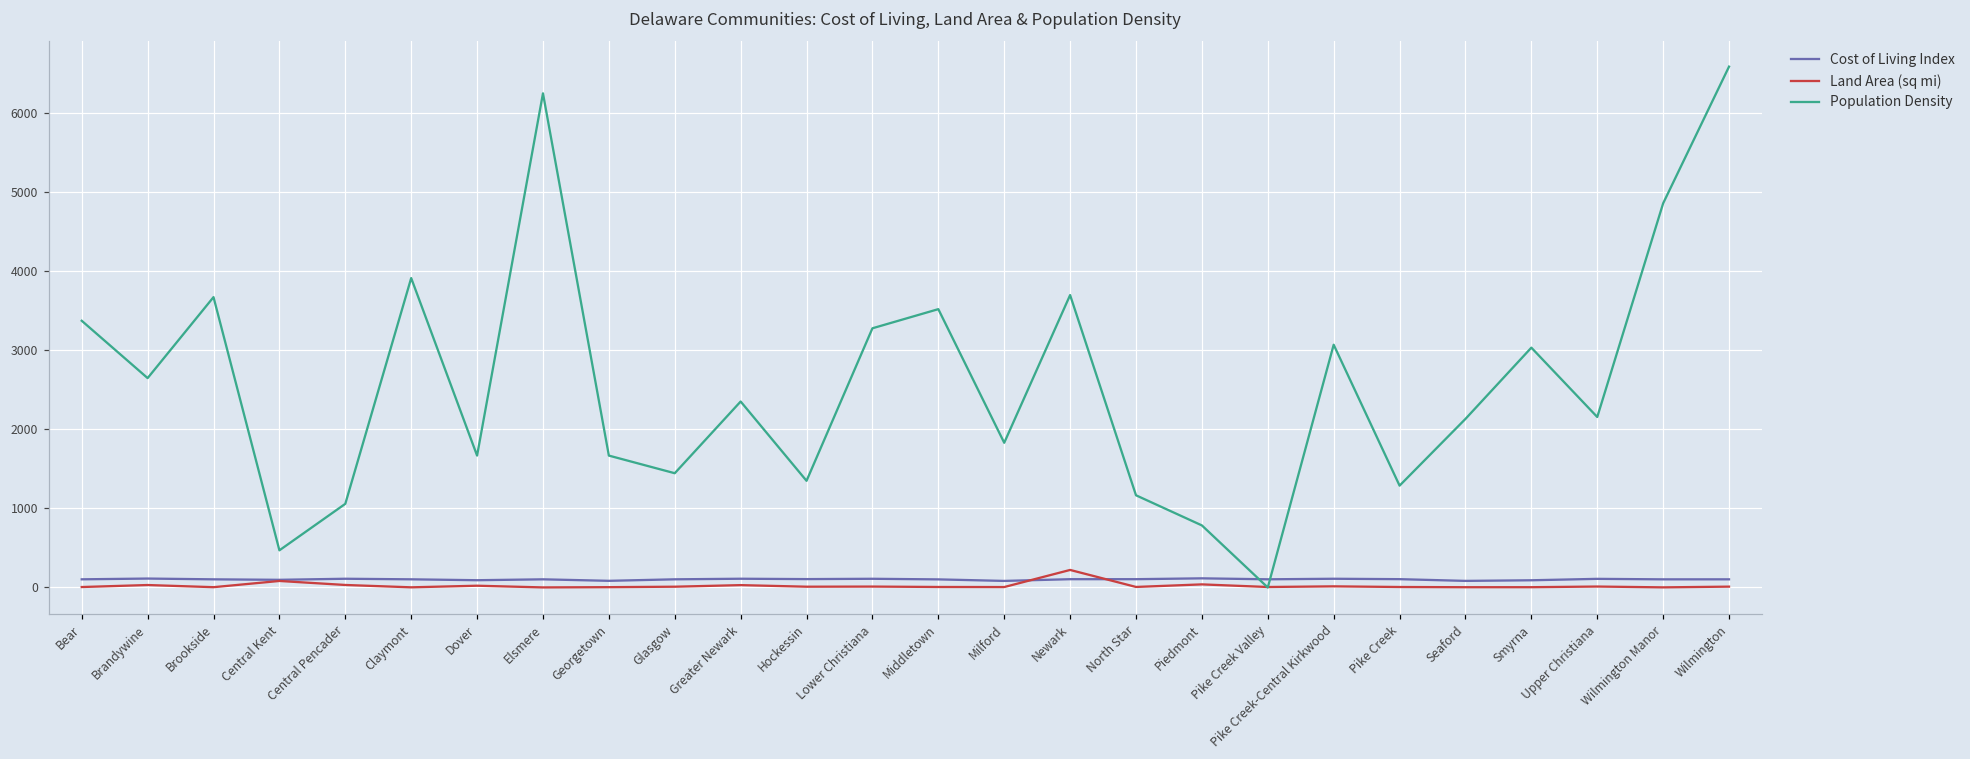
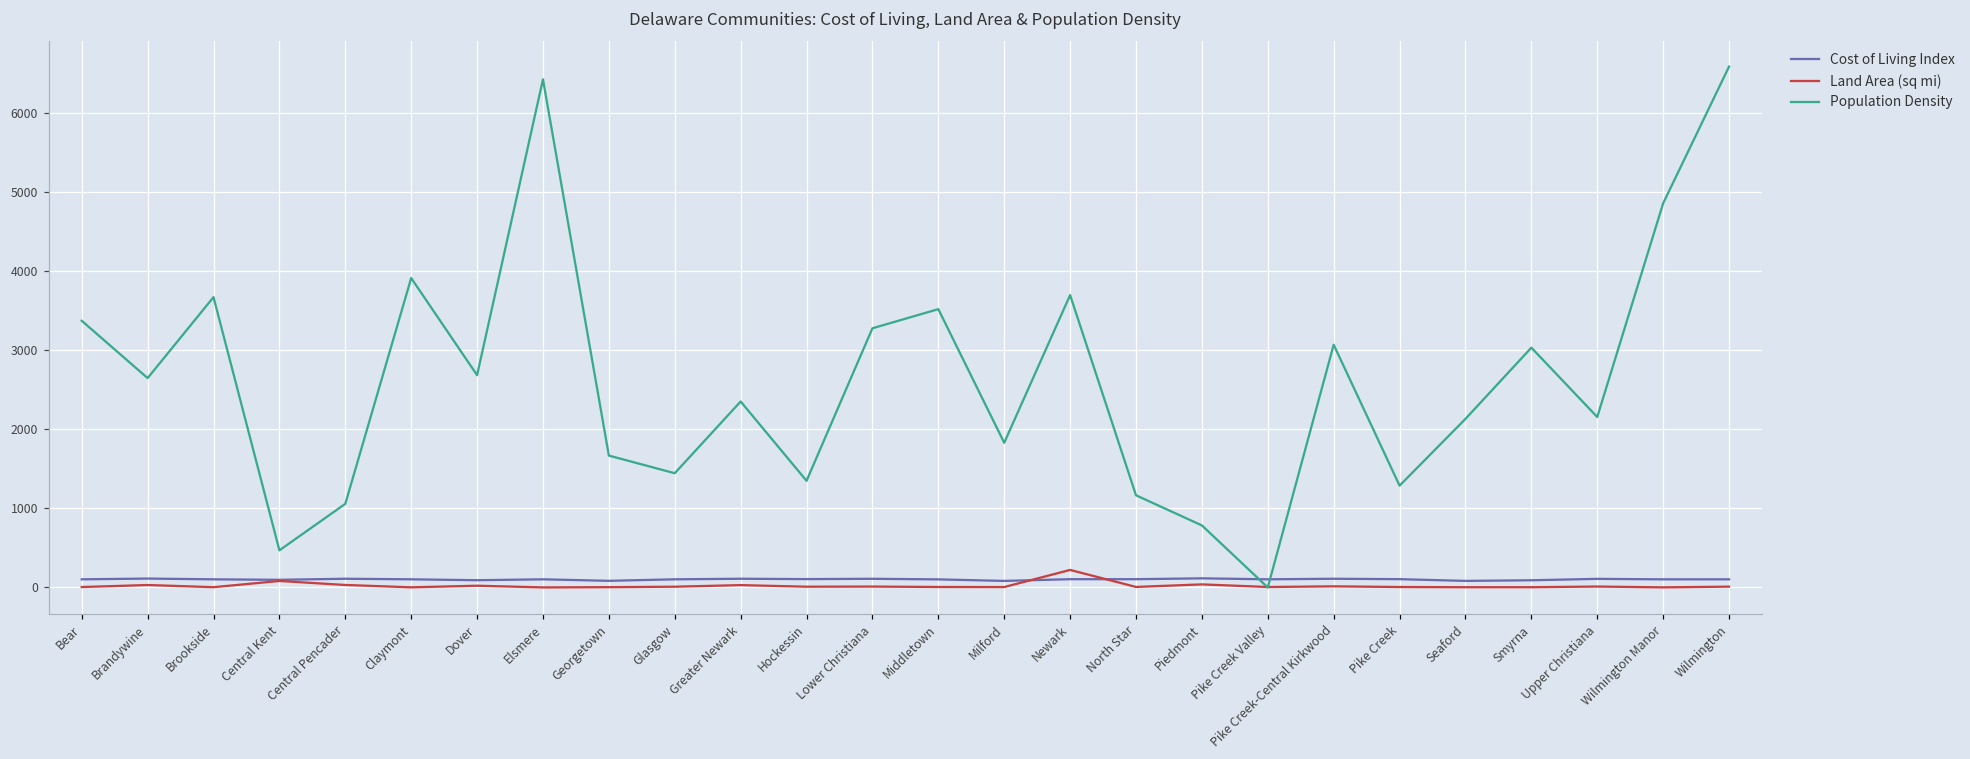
Population Density, Dover: 1700 -> 2700
Population Density, Elsmere: 6200 -> 6400
